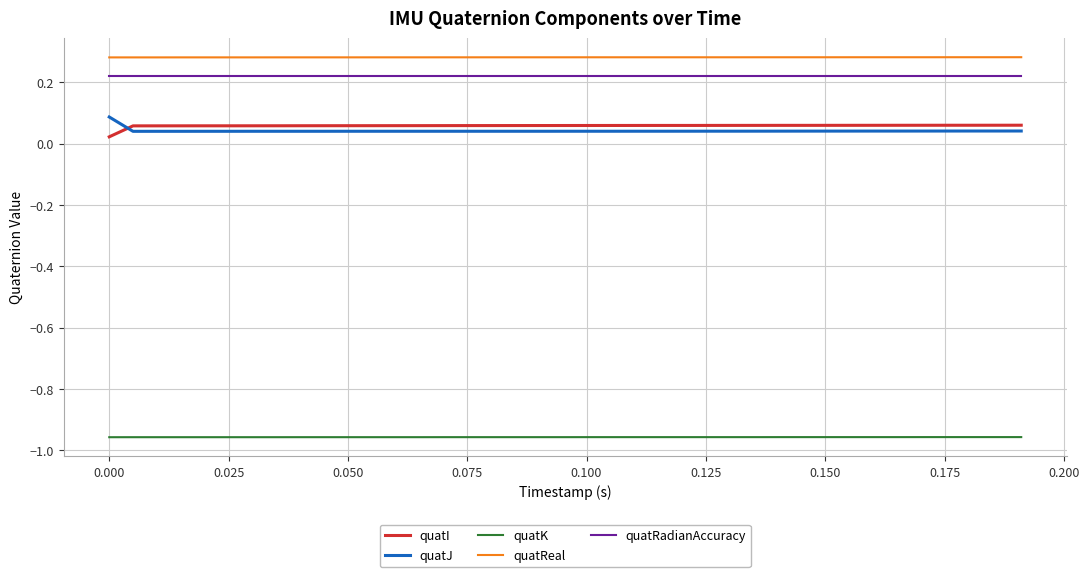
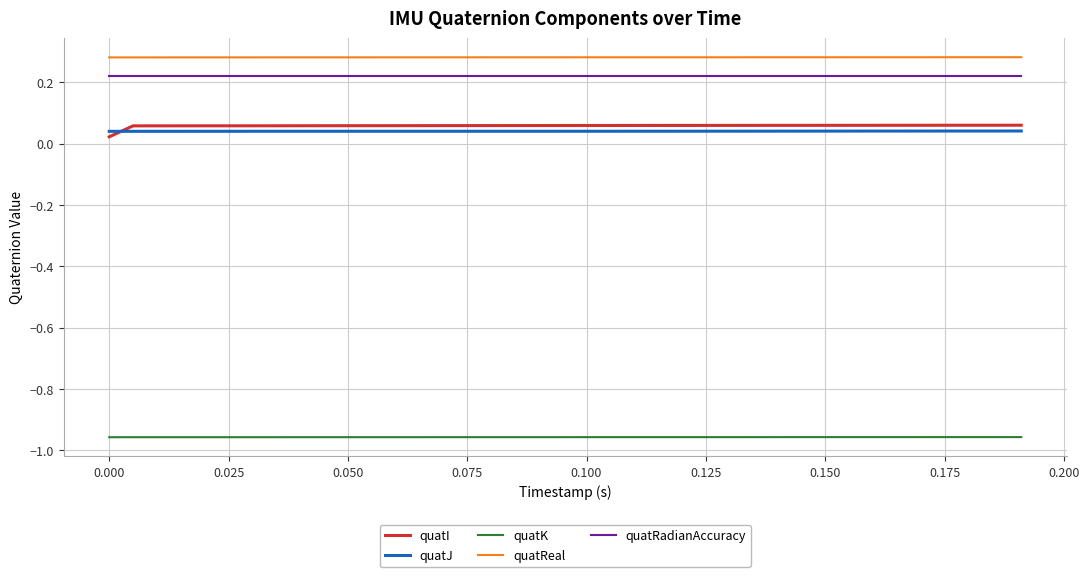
quatJ, 0.000: 0.09 -> 0.04
